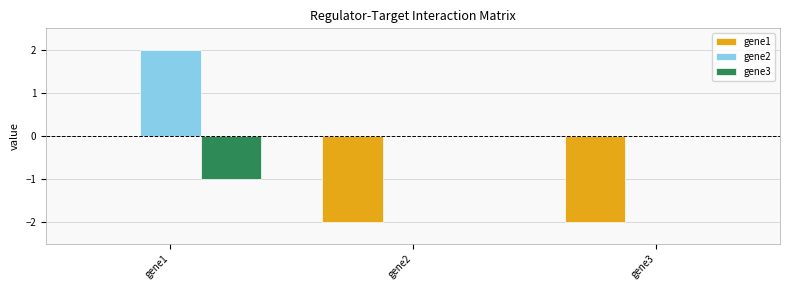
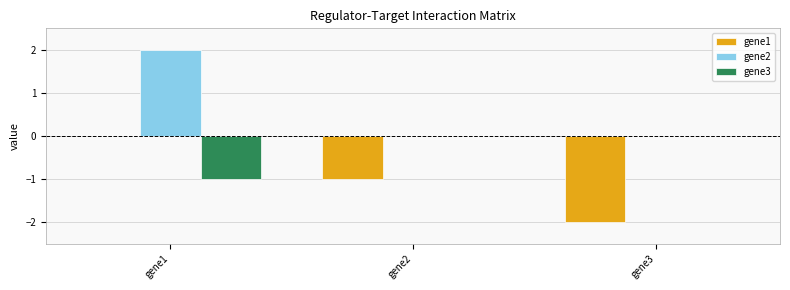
gene1, gene2: -2 -> -1
